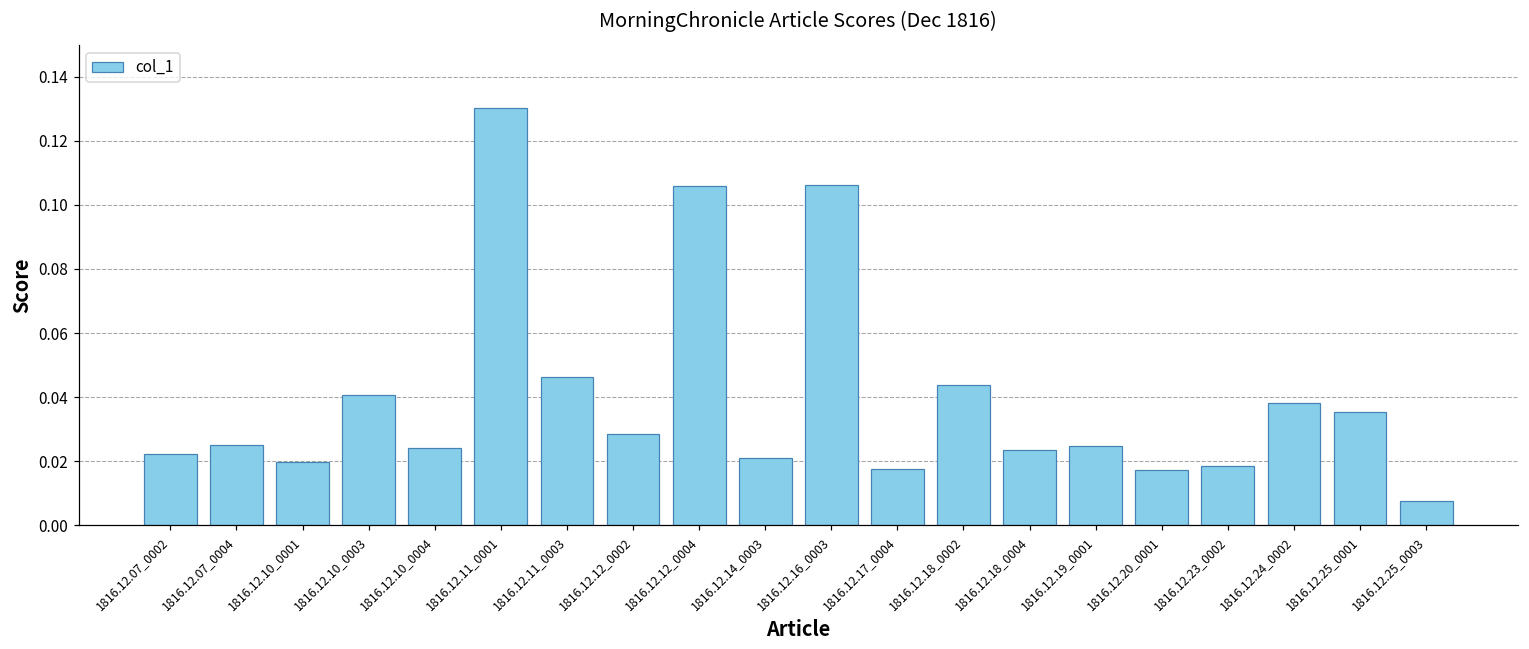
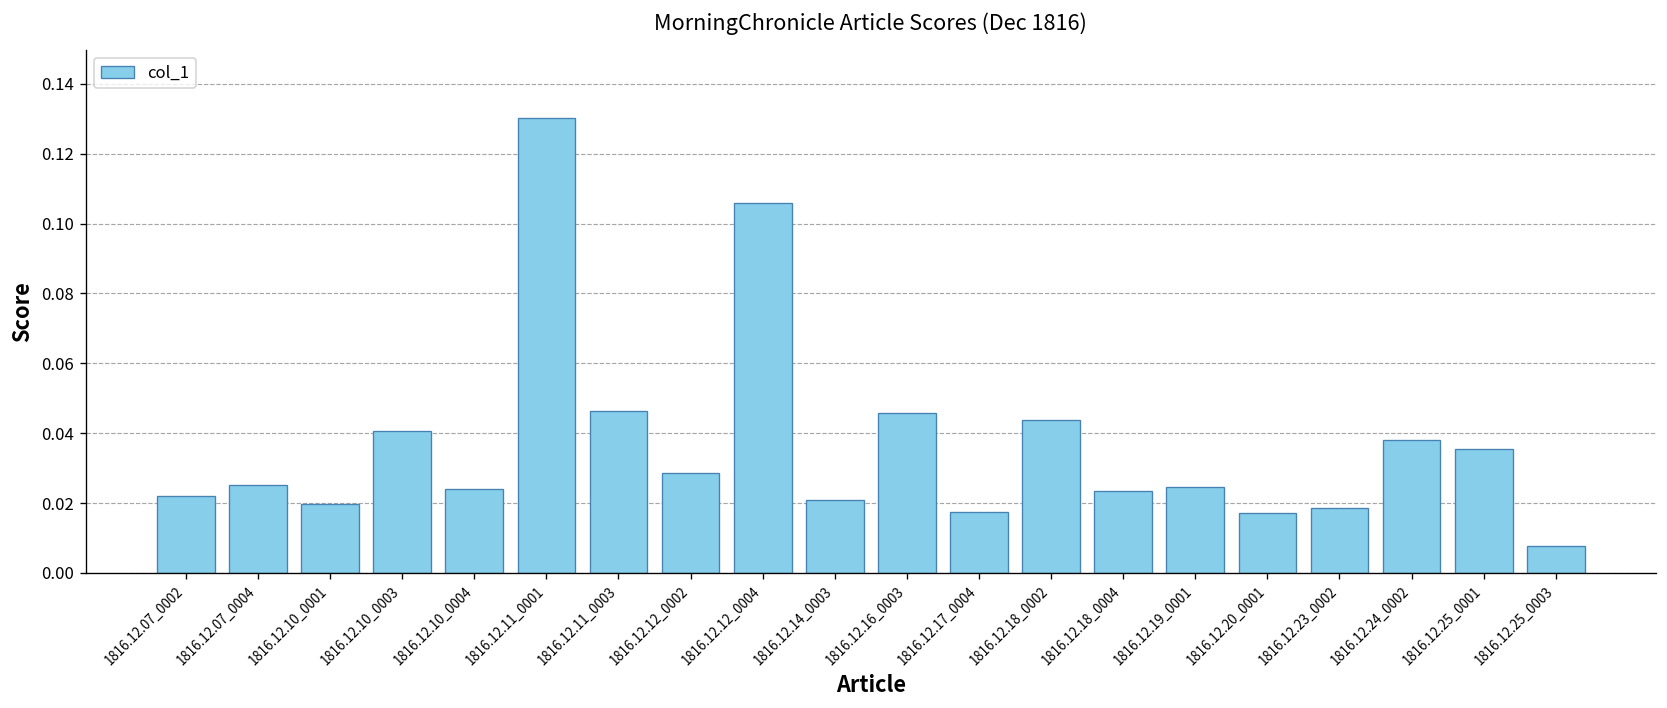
1816.12.16_0003: 0.106 -> 0.046
